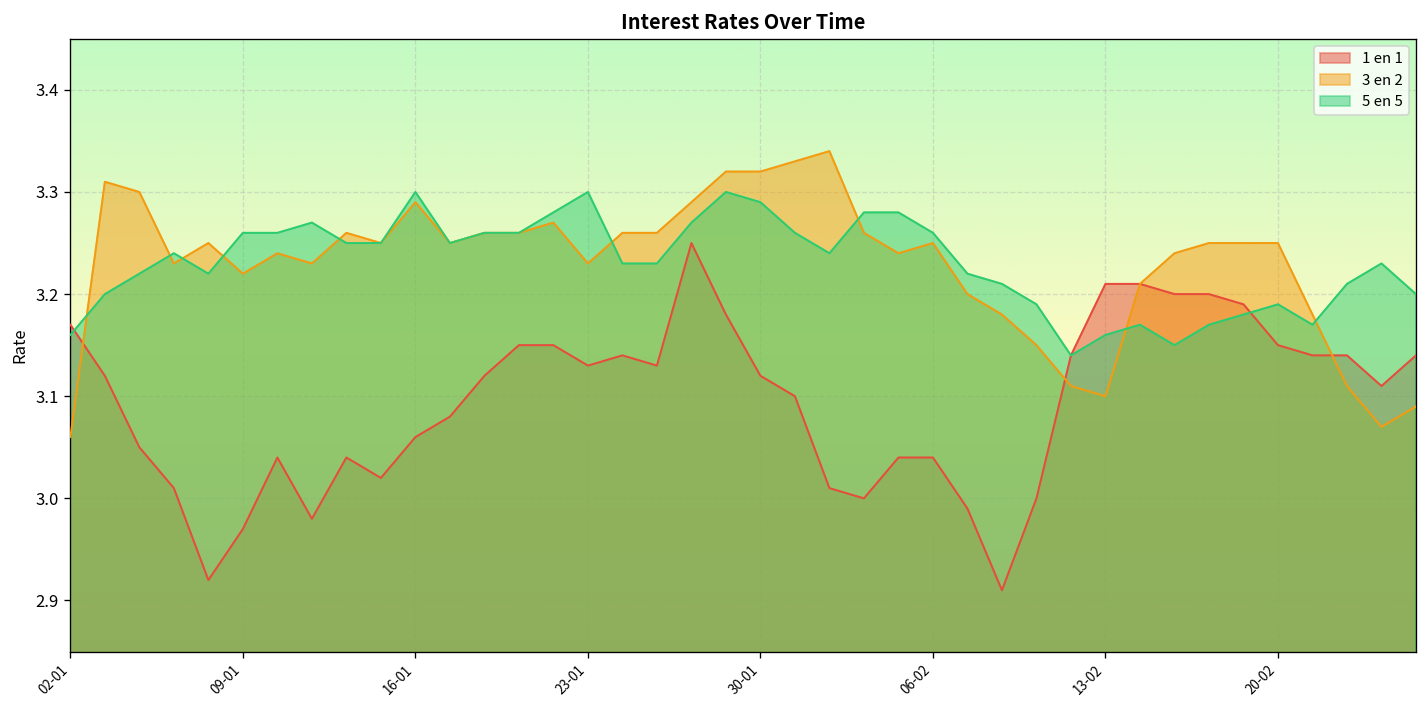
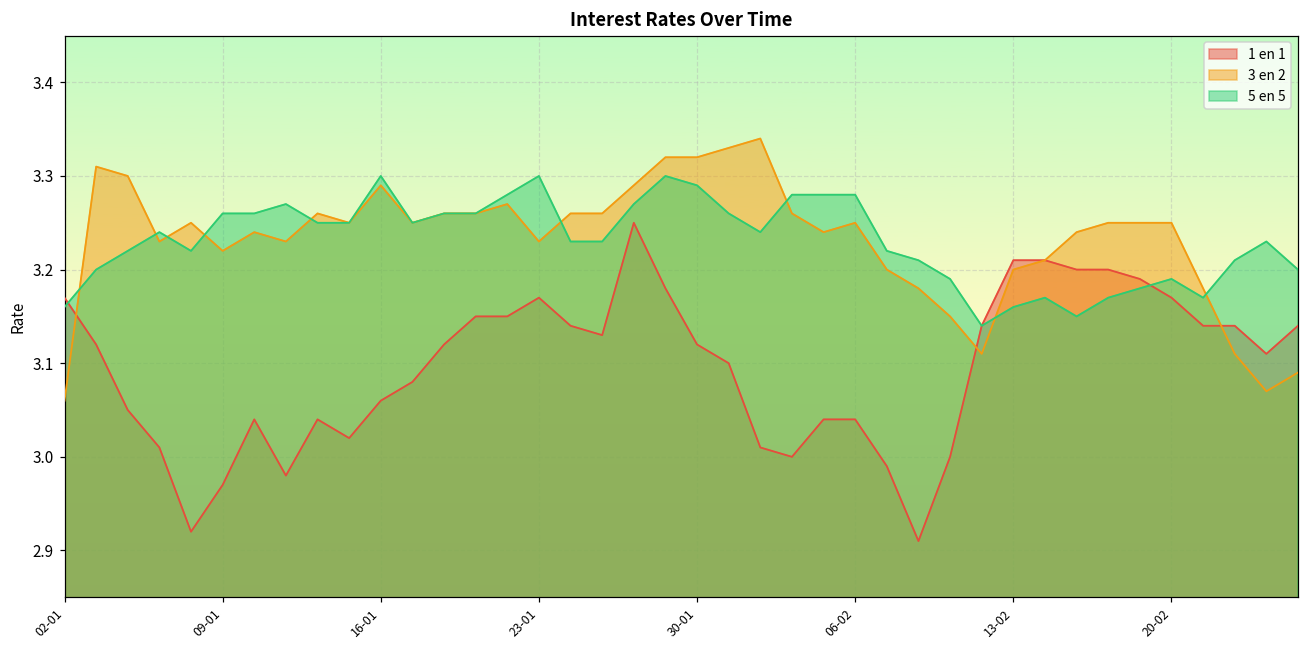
1 en 1, 23-01: 3.13 -> 3.17
5 en 5, 06-02: 3.26 -> 3.28
3 en 2, 13-02: 3.1 -> 3.2
1 en 1, 20-02: 3.15 -> 3.17
